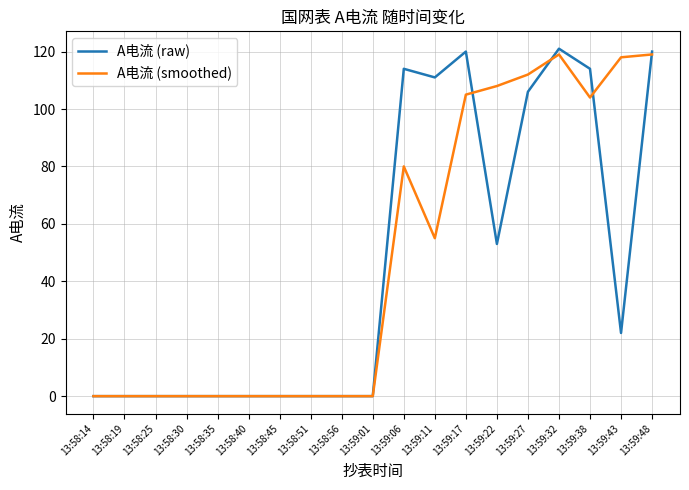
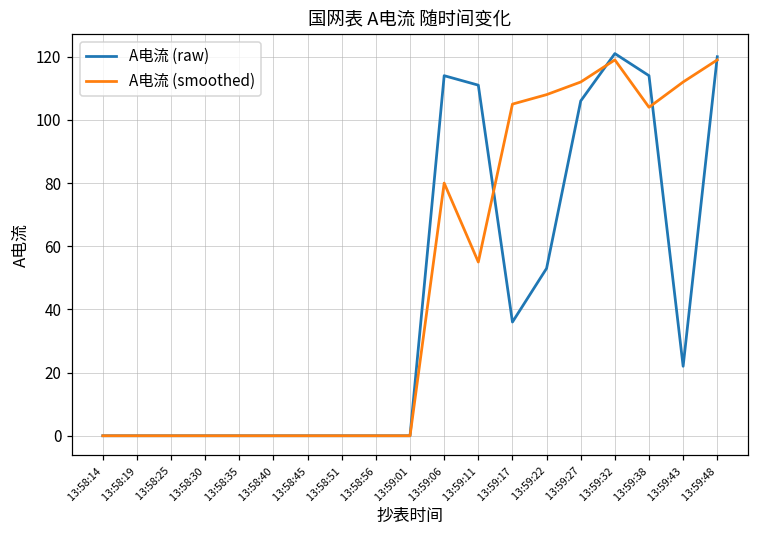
A电流 (raw), 13:59:17: 120 -> 36
A电流 (smoothed), 13:59:43: 118 -> 112
